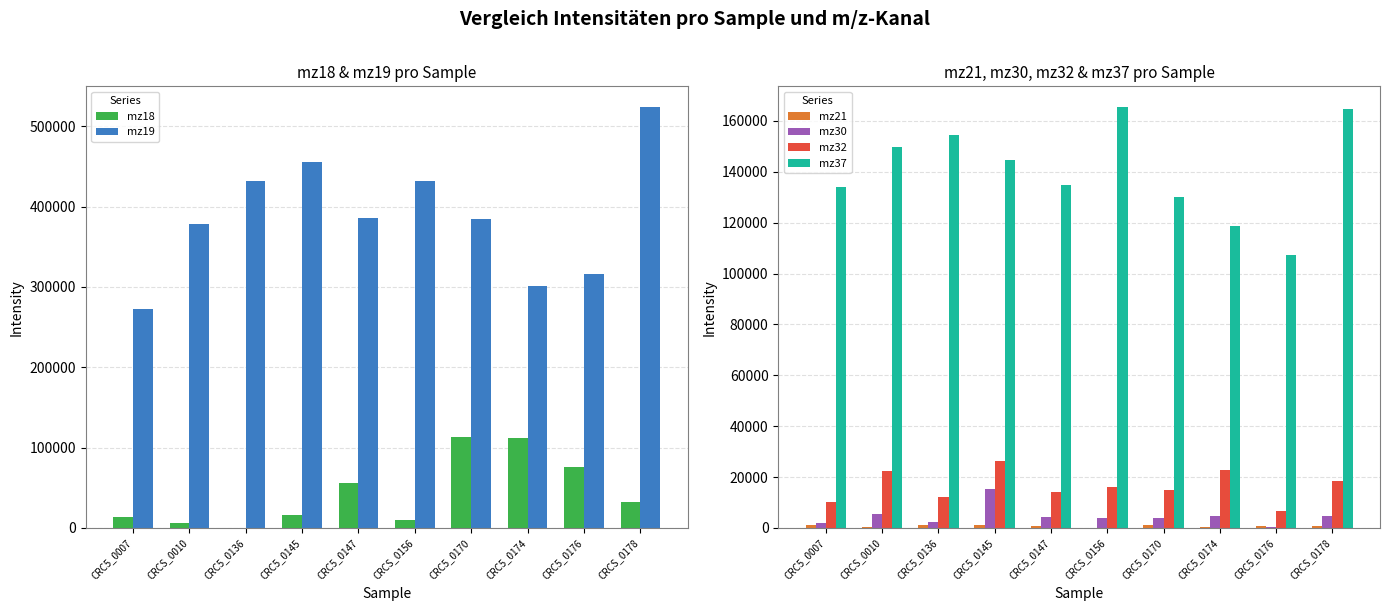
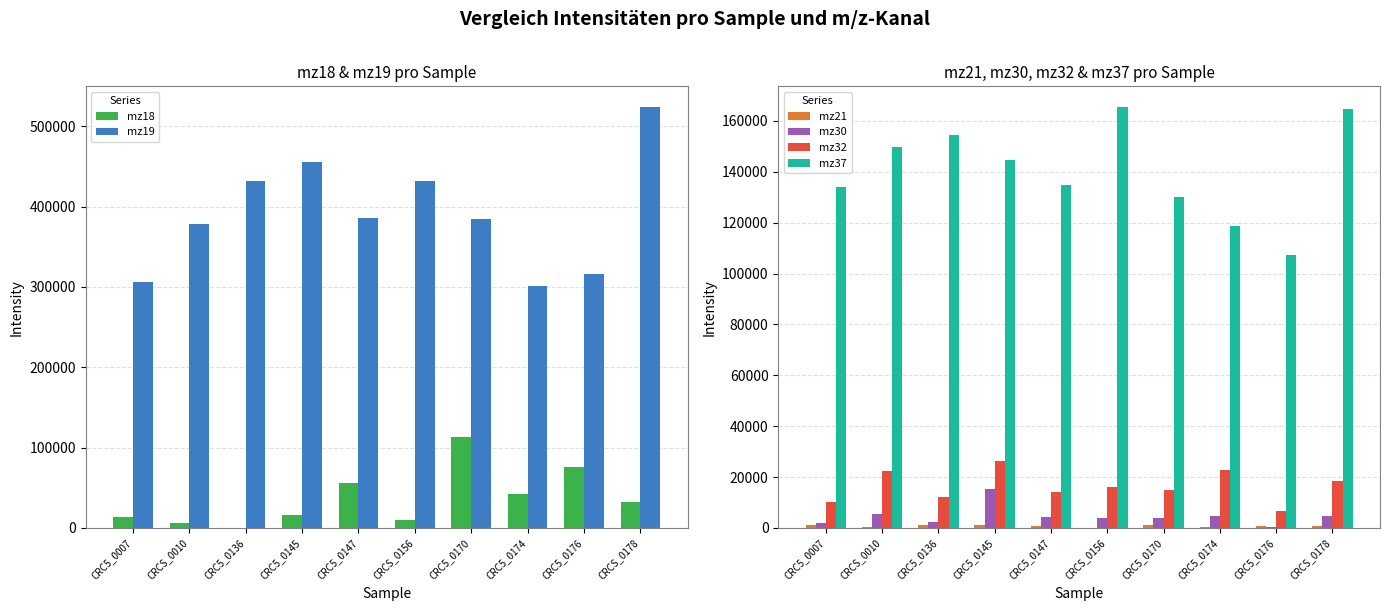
mz18 & mz19 pro Sample, mz19, CRC5_0007: 270000 -> 310000
mz18 & mz19 pro Sample, mz18, CRC5_0174: 110000 -> 40000
